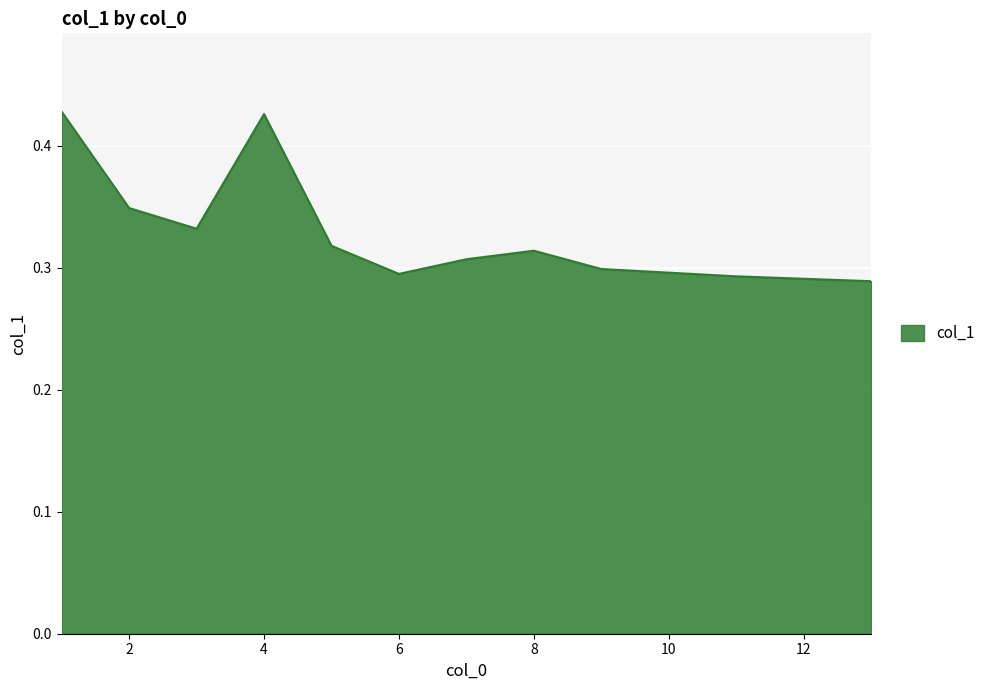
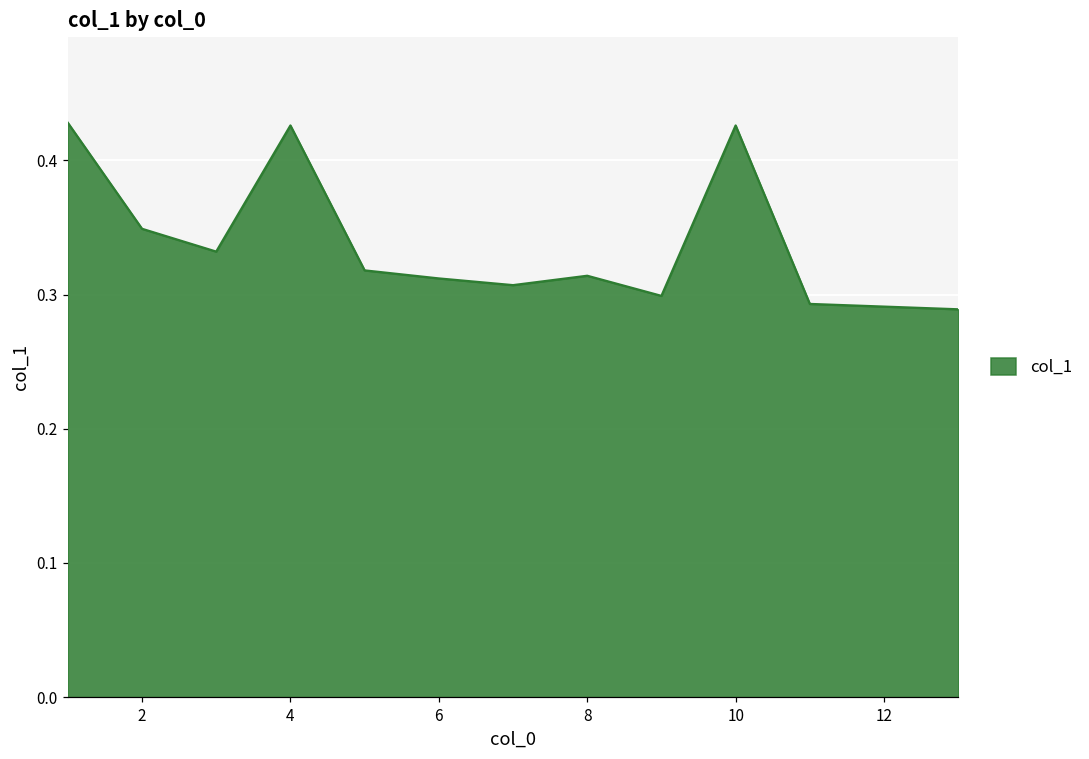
6: 0.295 -> 0.312
10: 0.296 -> 0.426
